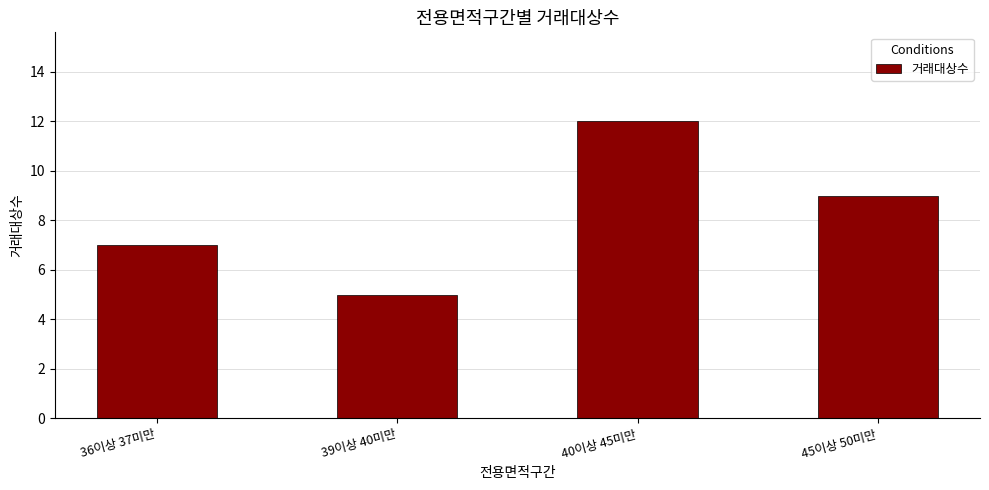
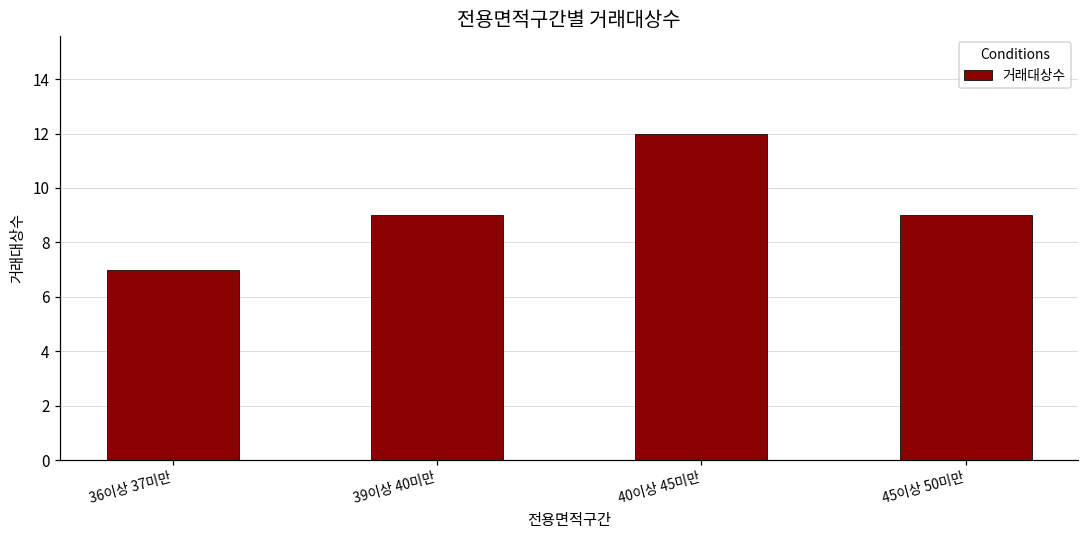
39이상 40미만: 5 -> 9
